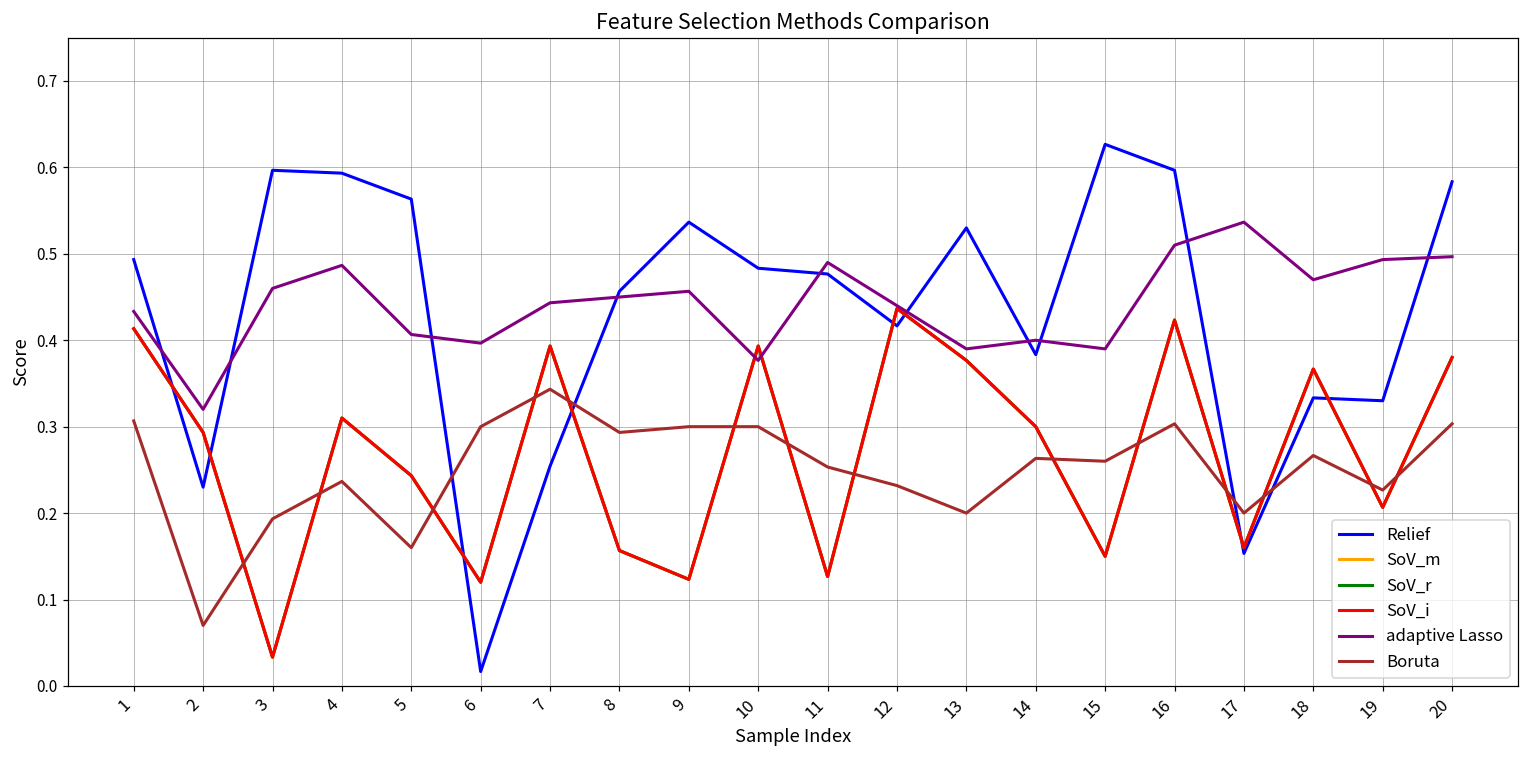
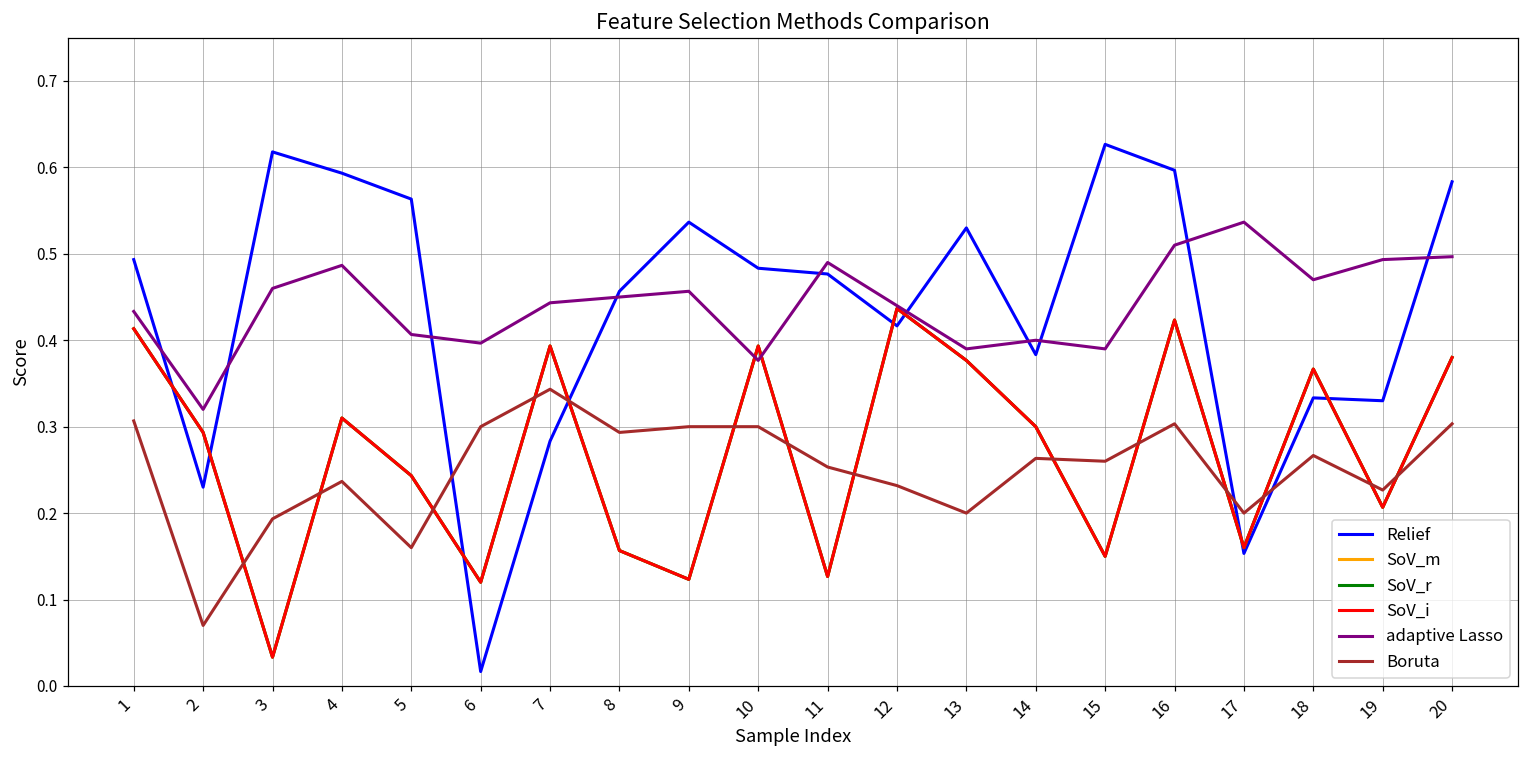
Relief, 3: 0.60 -> 0.62
Relief, 7: 0.25 -> 0.28
